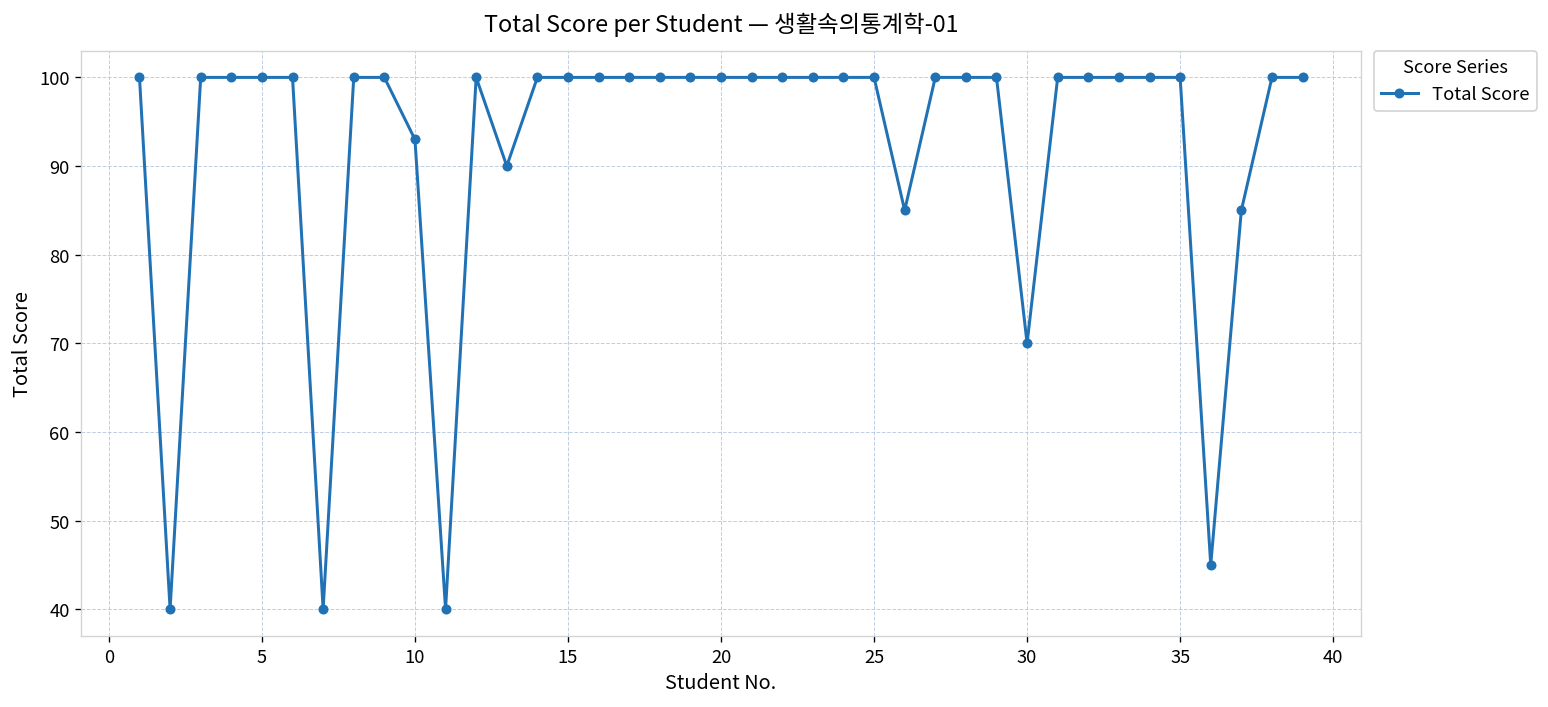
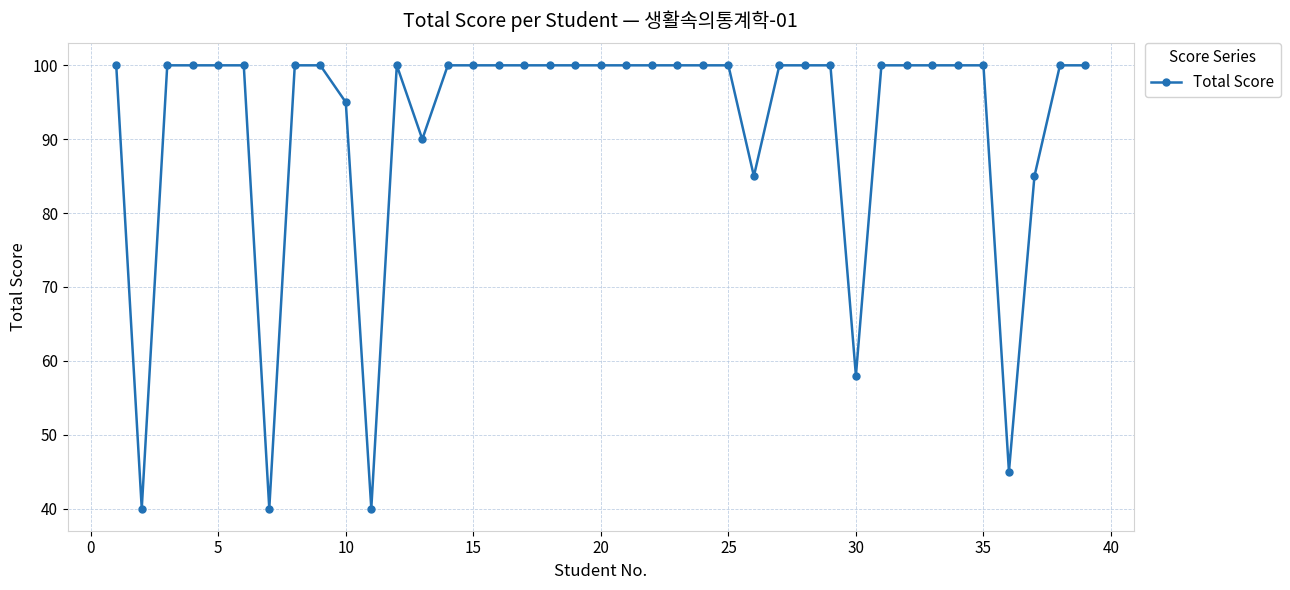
10: 93 -> 95
30: 70 -> 58
